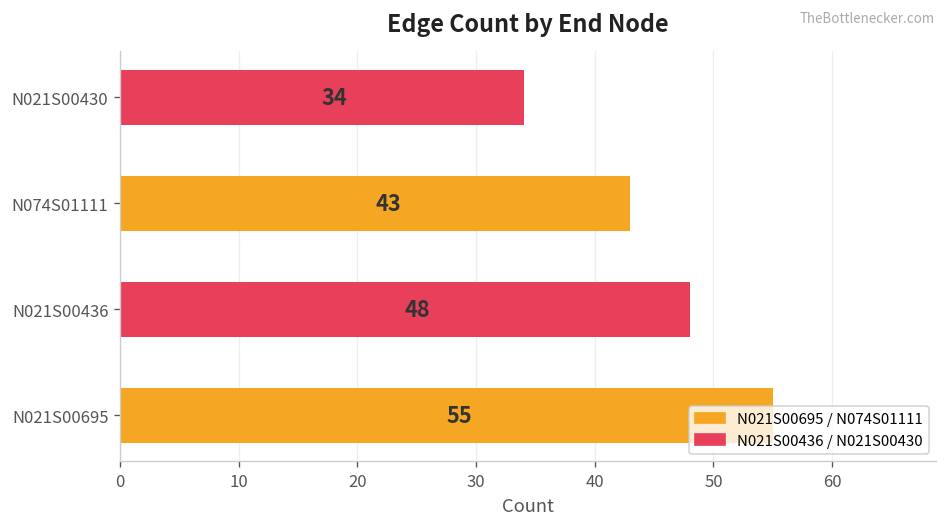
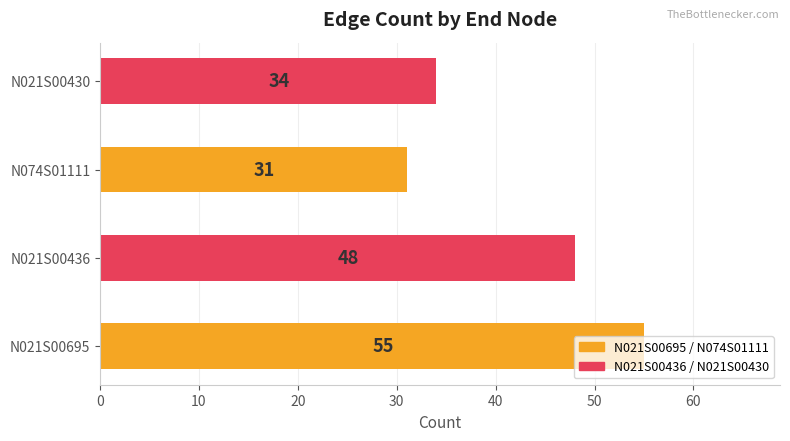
N074S01111: 43 -> 31
